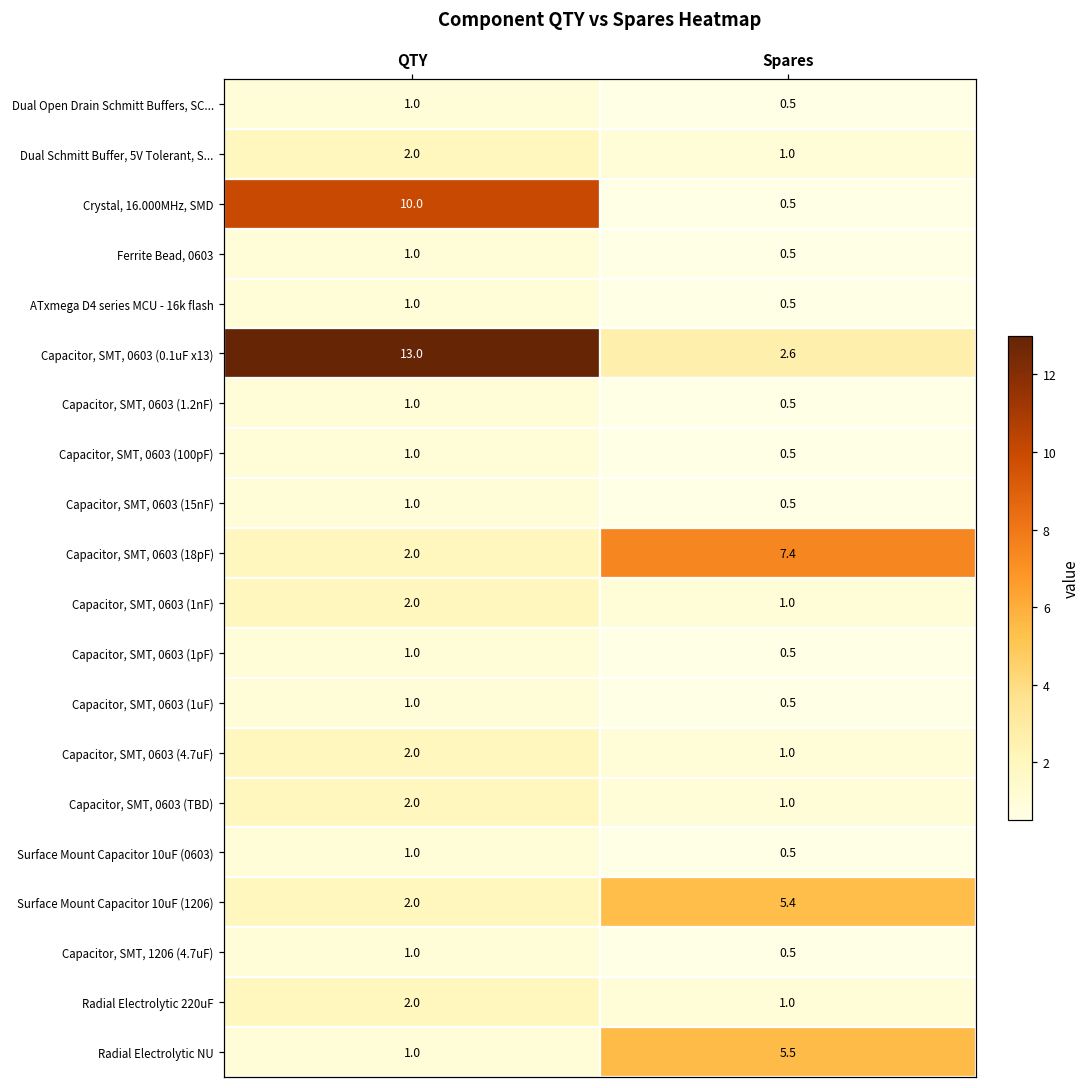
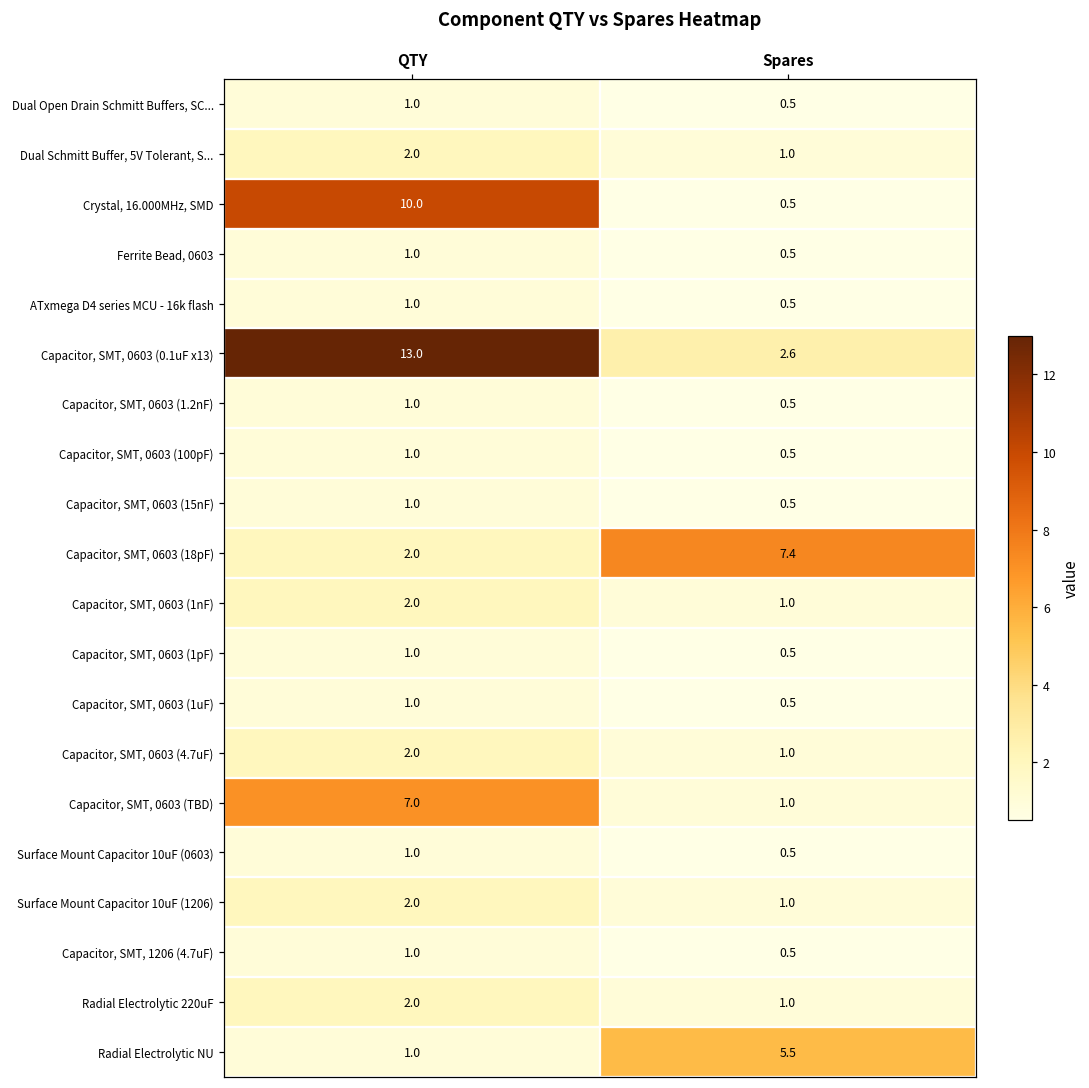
Capacitor, SMT, 0603 (TBD), QTY: 2.0 -> 7.0
Surface Mount Capacitor 10uF (1206), Spares: 5.4 -> 1.0
